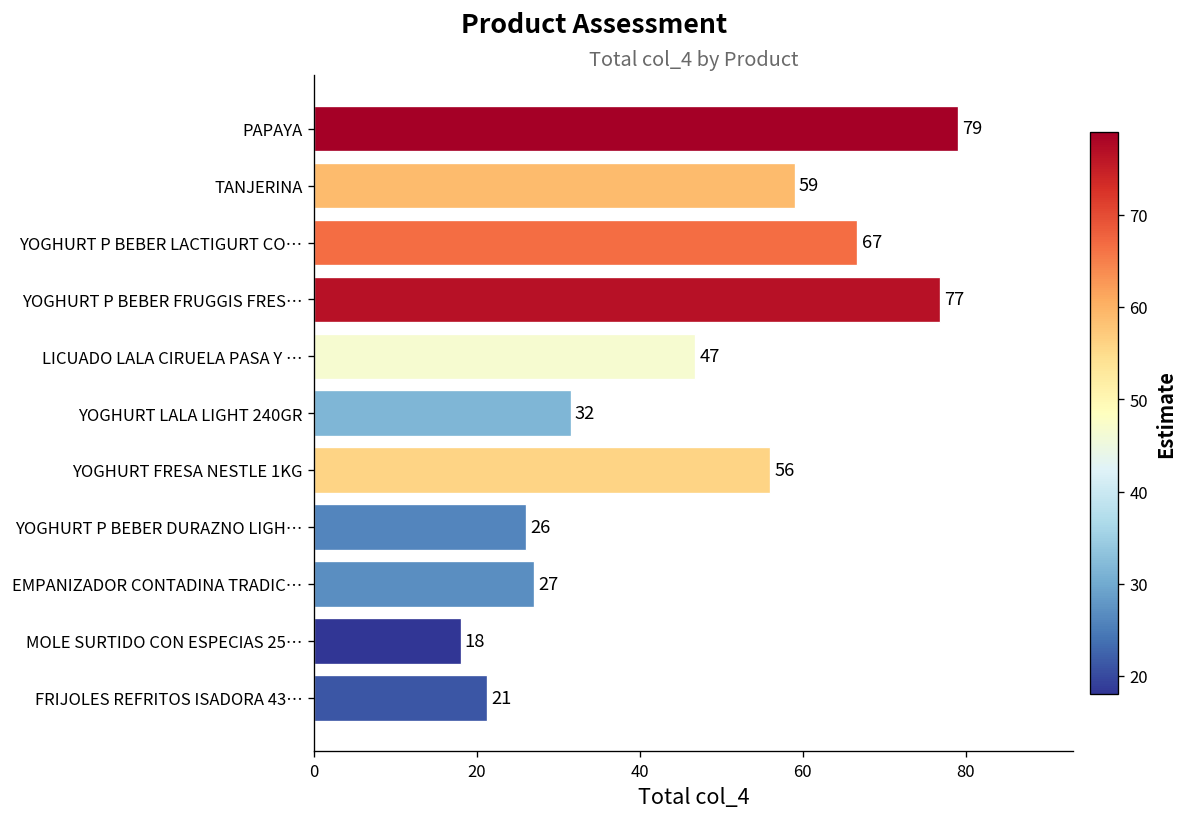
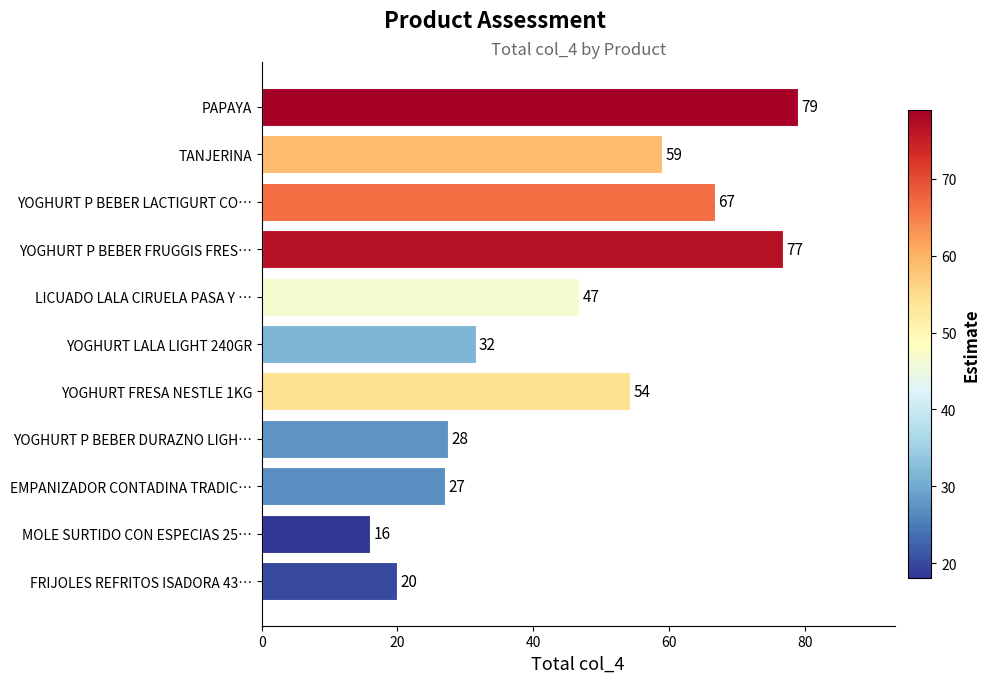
YOGHURT FRESA NESTLE 1KG: 56 -> 54
YOGHURT P BEBER DURAZNO LIGH…: 26 -> 28
MOLE SURTIDO CON ESPECIAS 25…: 18 -> 16
FRIJOLES REFRITOS ISADORA 43…: 21 -> 20
